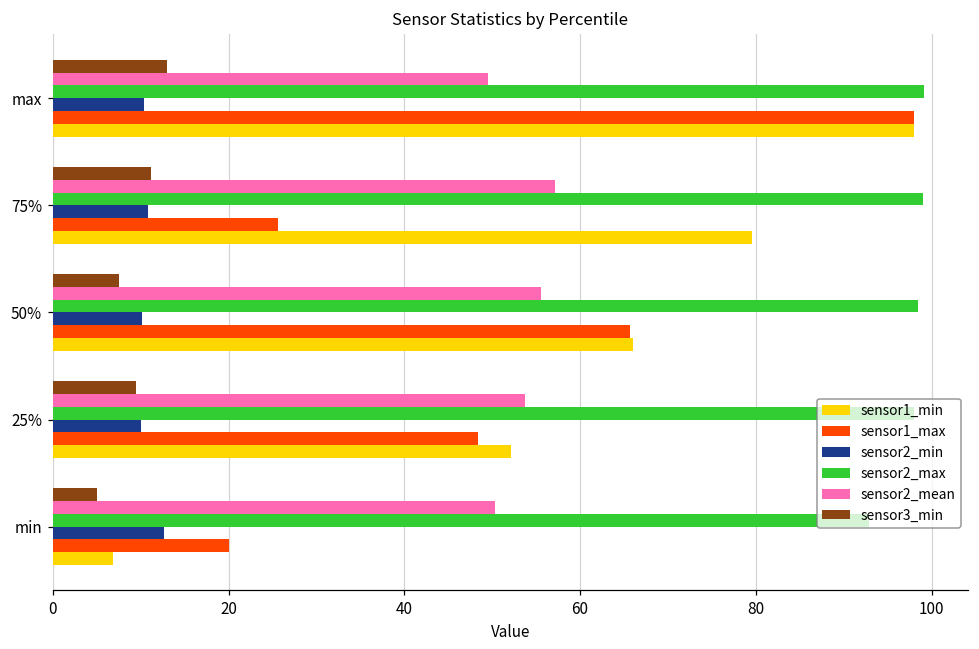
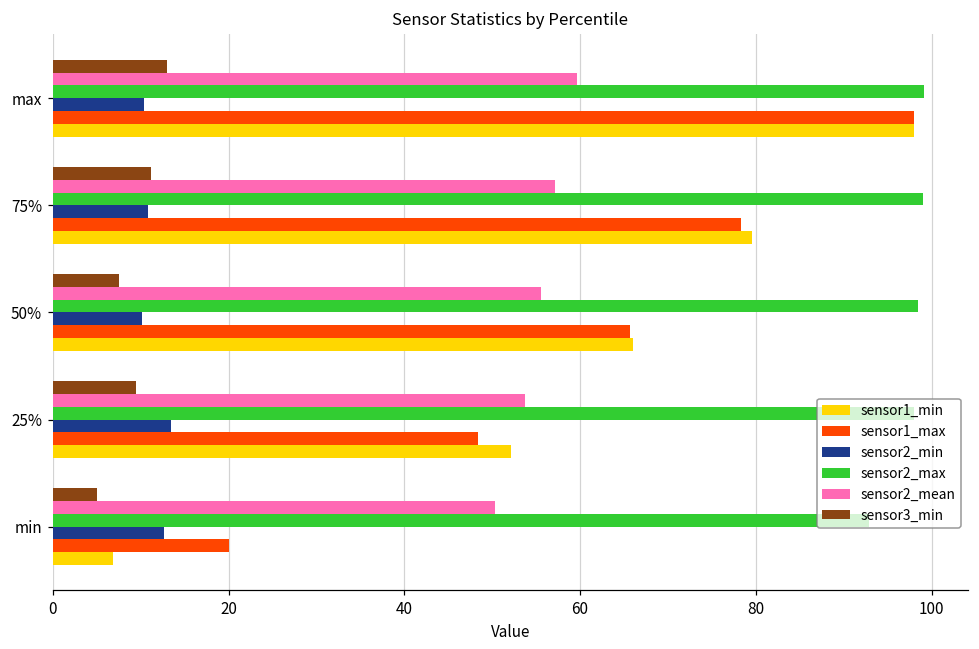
sensor2_mean, max: 50 -> 60
sensor1_max, 75%: 26 -> 78
sensor2_min, 25%: 10 -> 13
